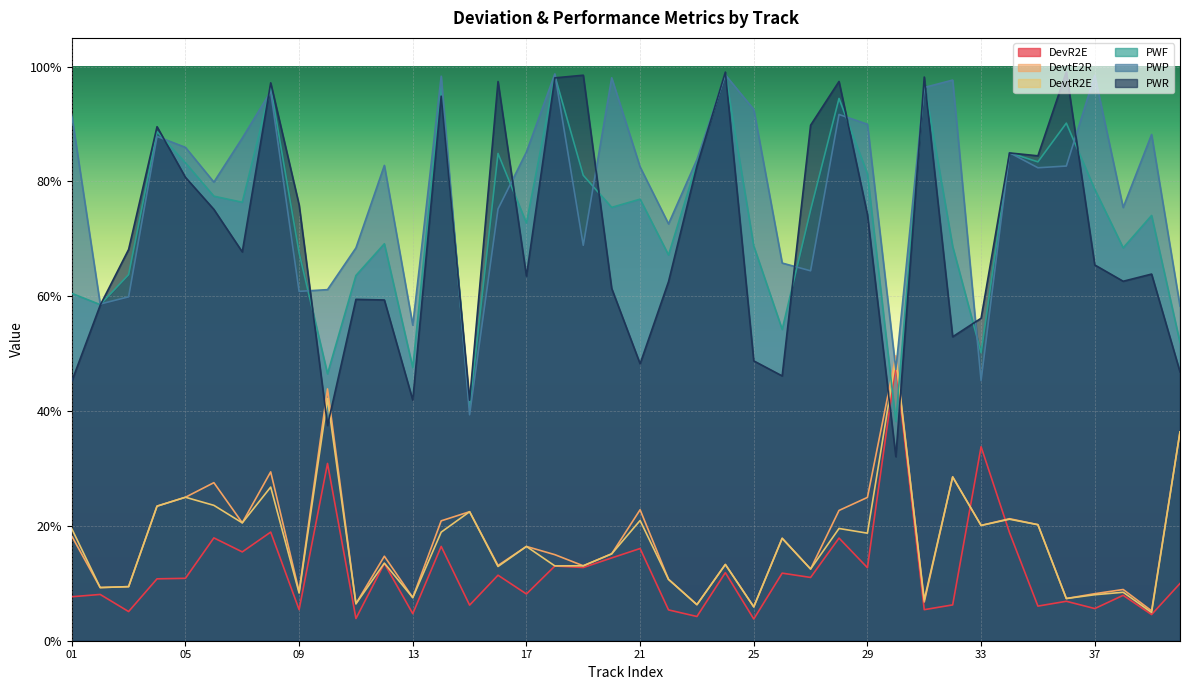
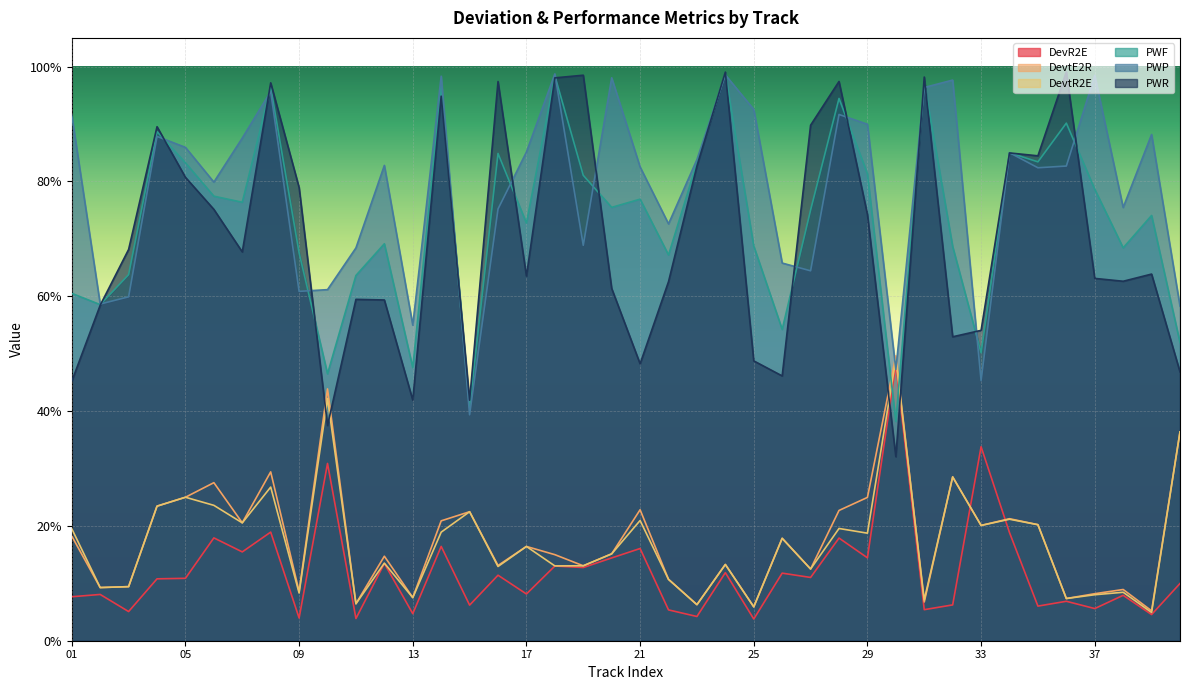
DevR2E, 09: 5% -> 4%
PWR, 09: 76% -> 79%
DevR2E, 29: 13% -> 14%
PWR, 33: 56% -> 54%
PWR, 37: 65% -> 63%
